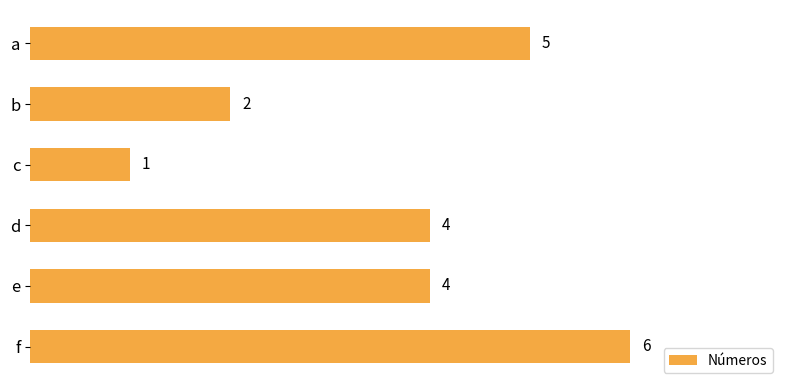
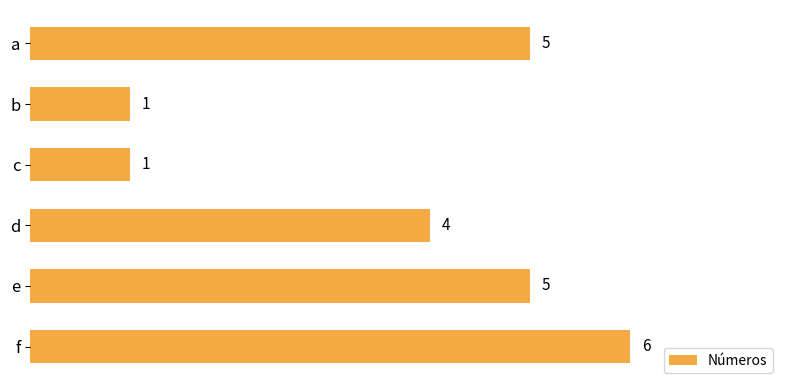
b: 2 -> 1
e: 4 -> 5
